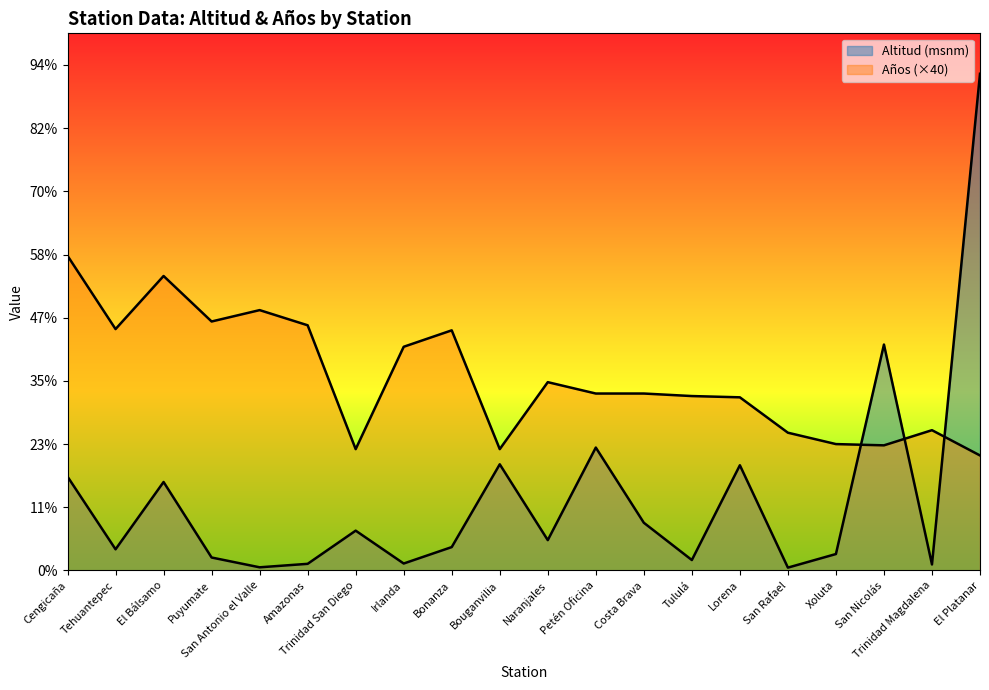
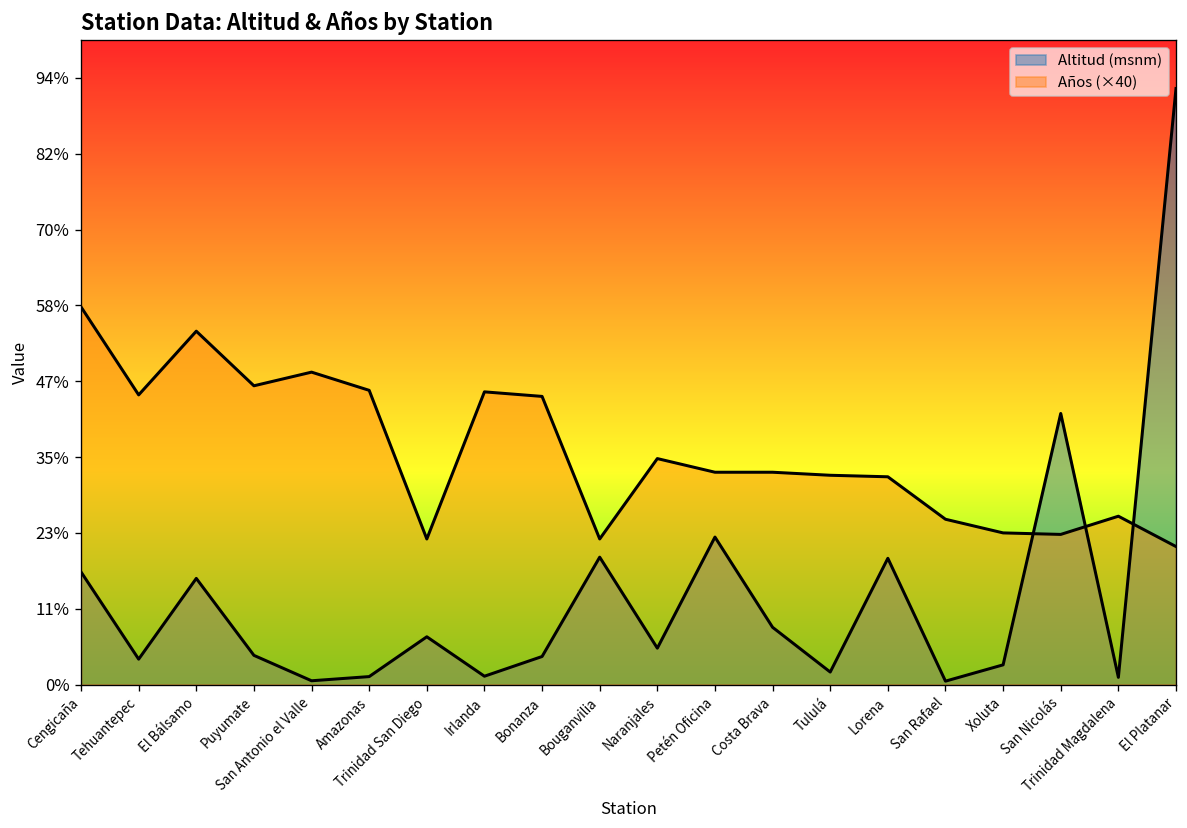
Altitud (msnm), Puyumate: 2% -> 5%
Años (×40), Irlanda: 42% -> 45%
